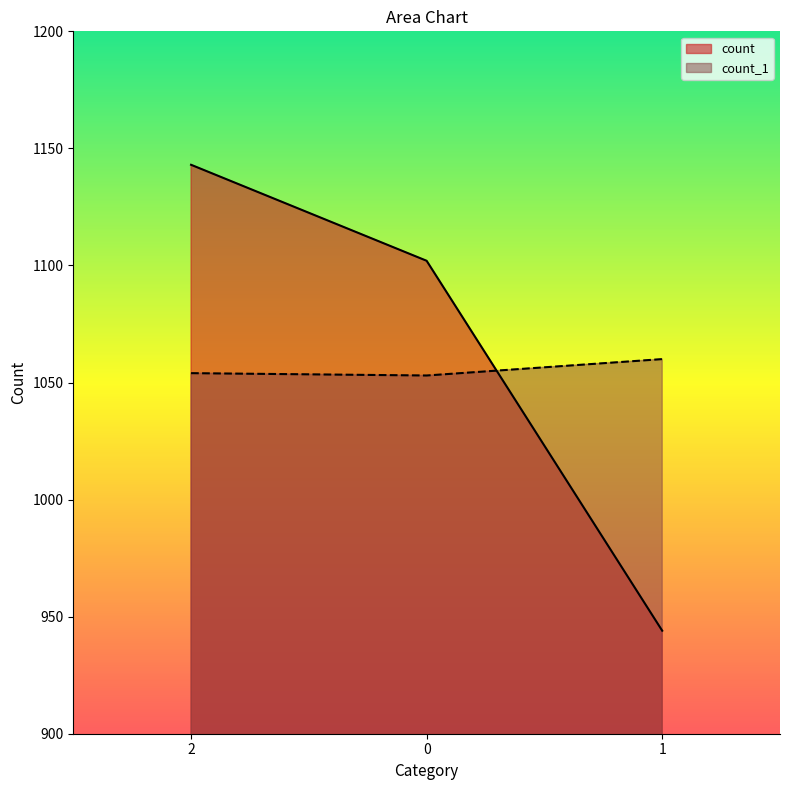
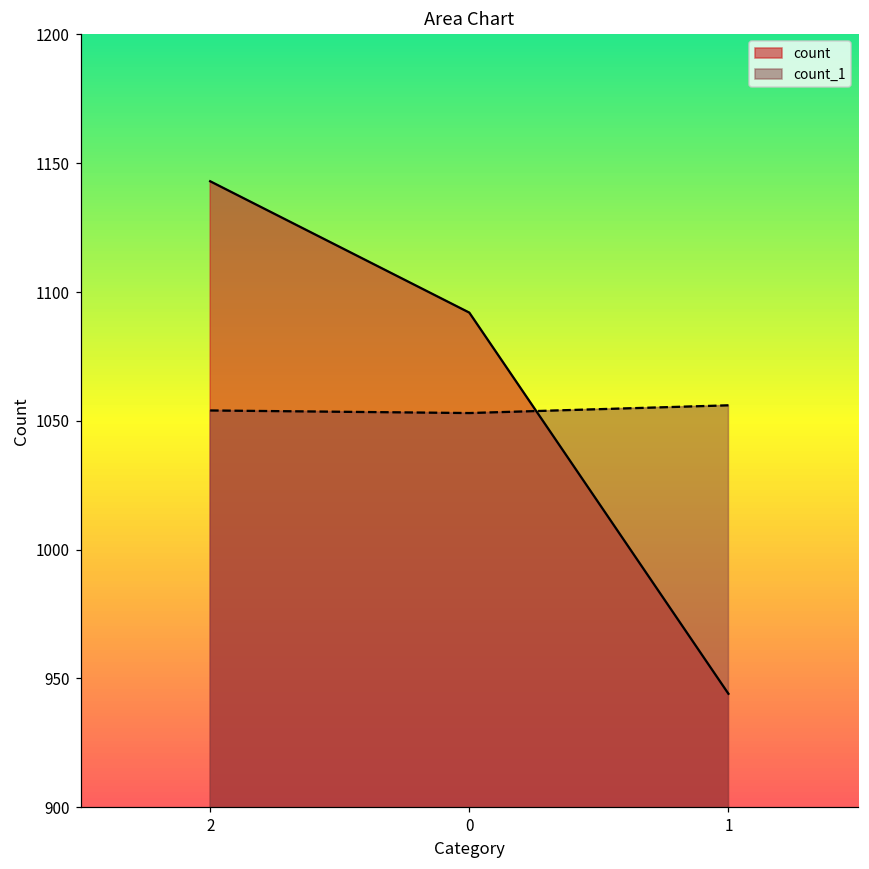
count, 0: 1102 -> 1092
count_1, 1: 1060 -> 1056
